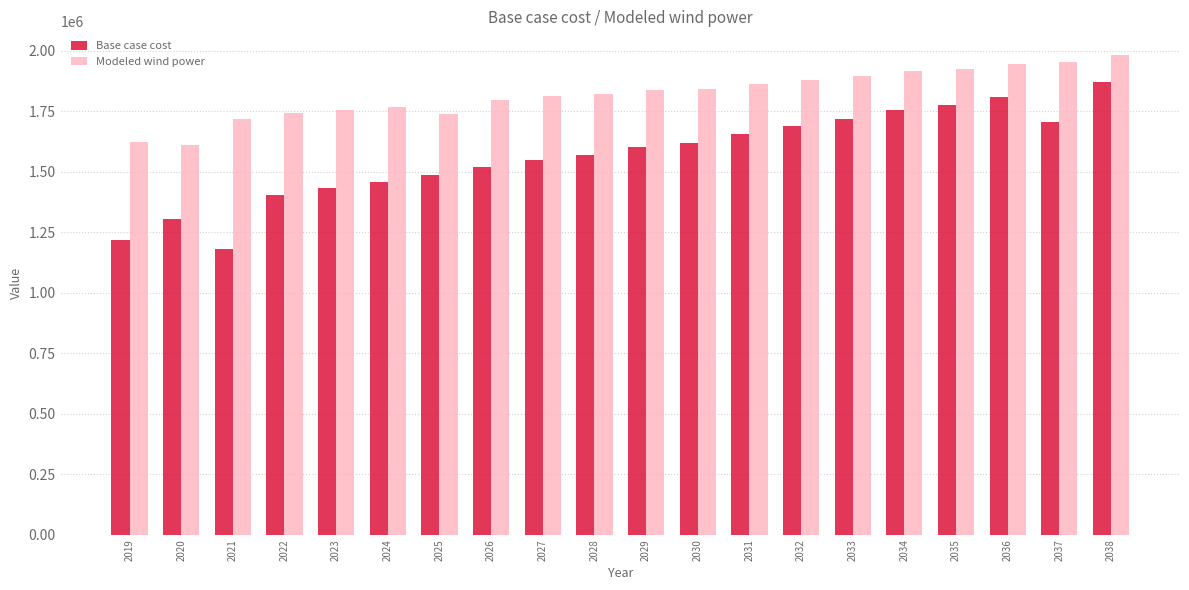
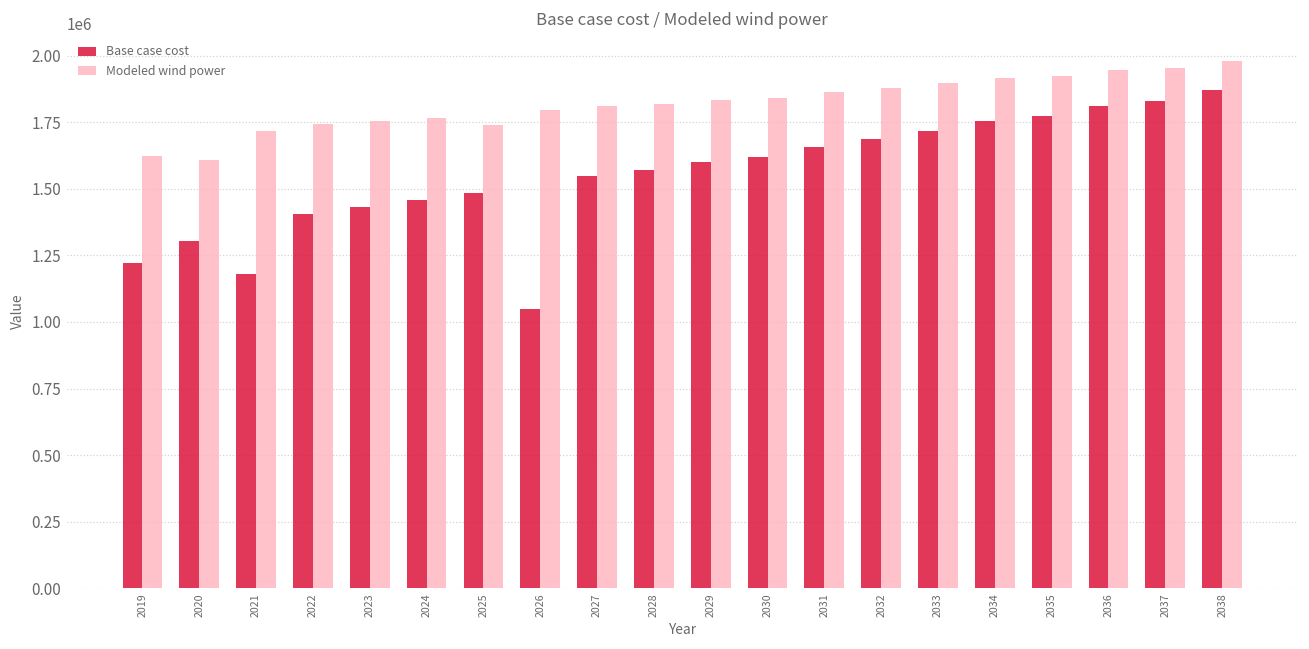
Base case cost, 2026: 1520000 -> 1050000
Base case cost, 2037: 1710000 -> 1830000
